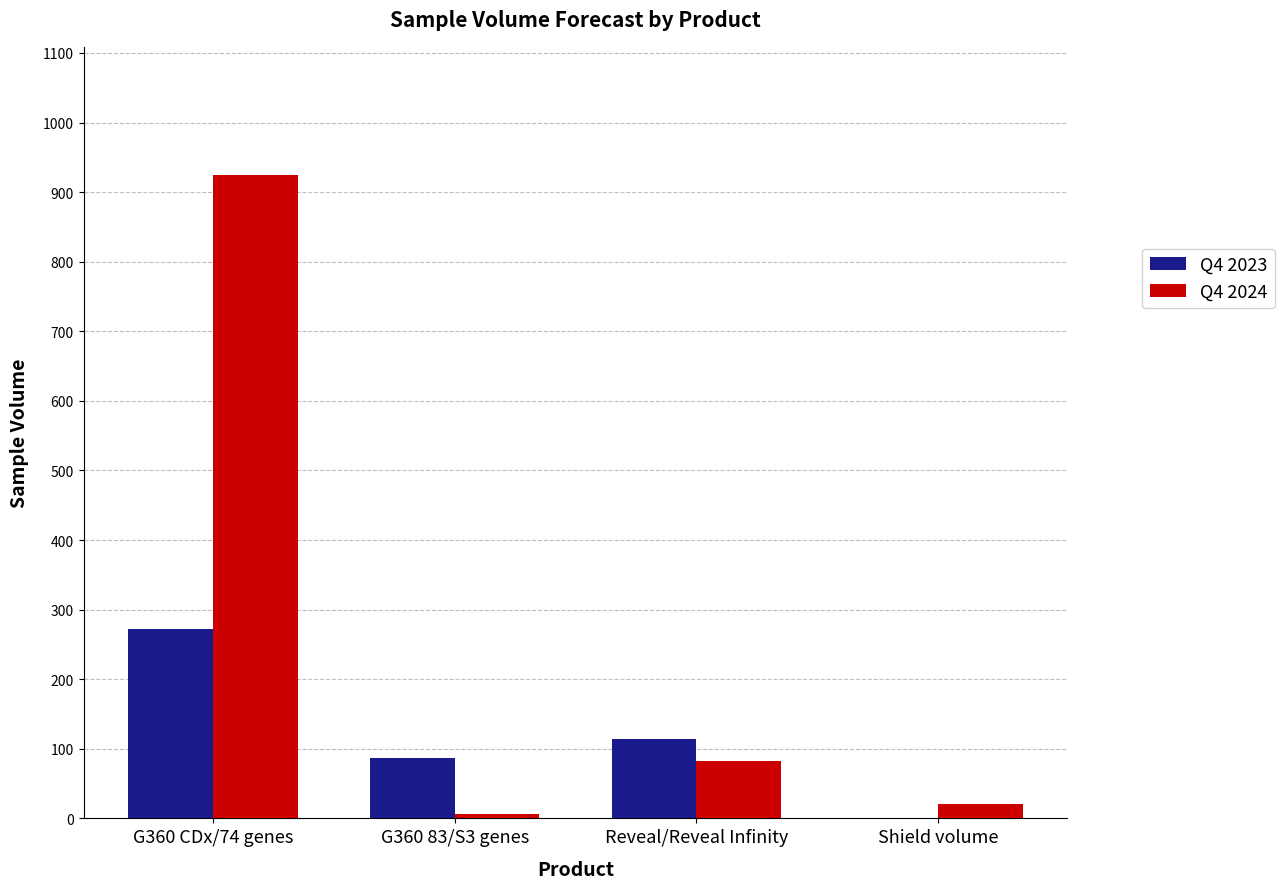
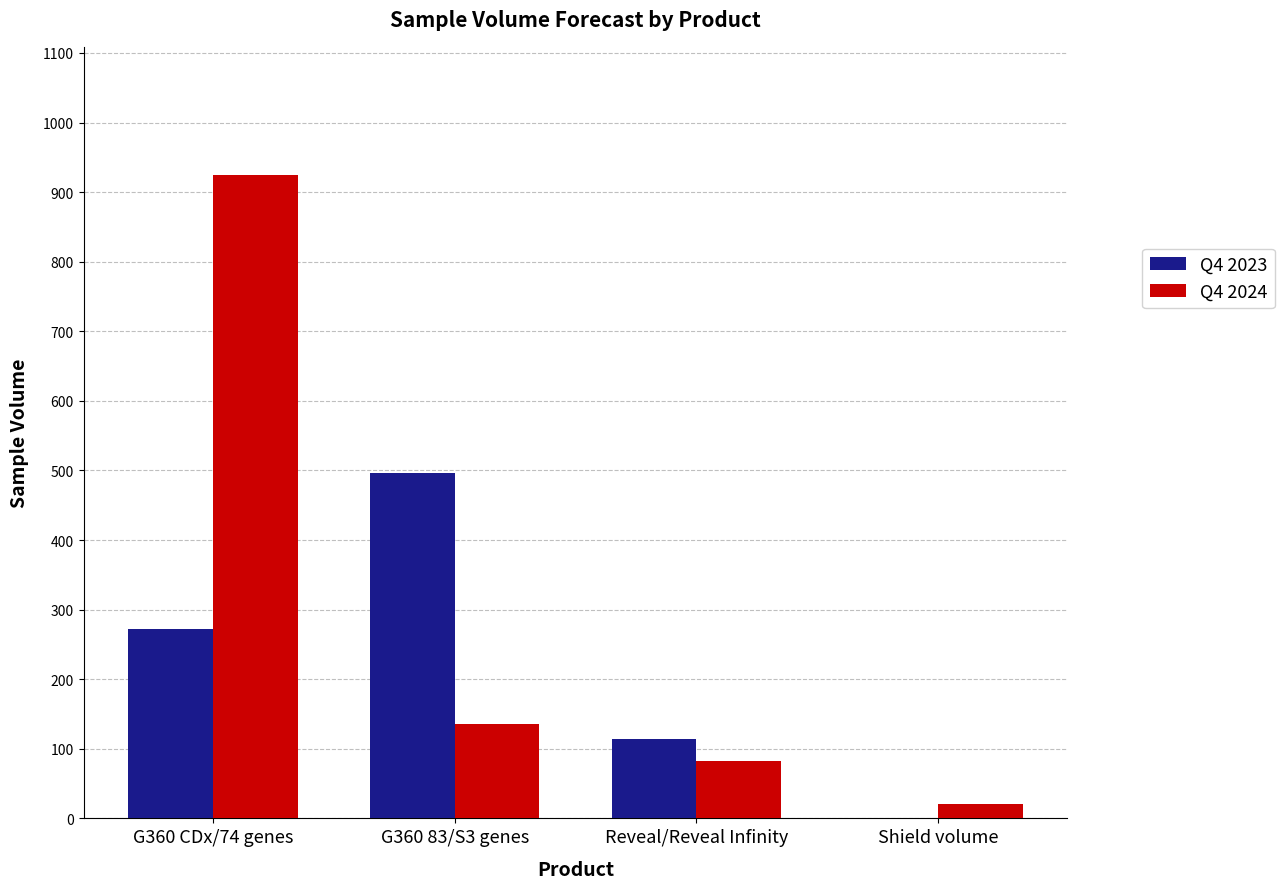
Q4 2023, G360 83/S3 genes: 90 -> 500
Q4 2024, G360 83/S3 genes: 10 -> 140
